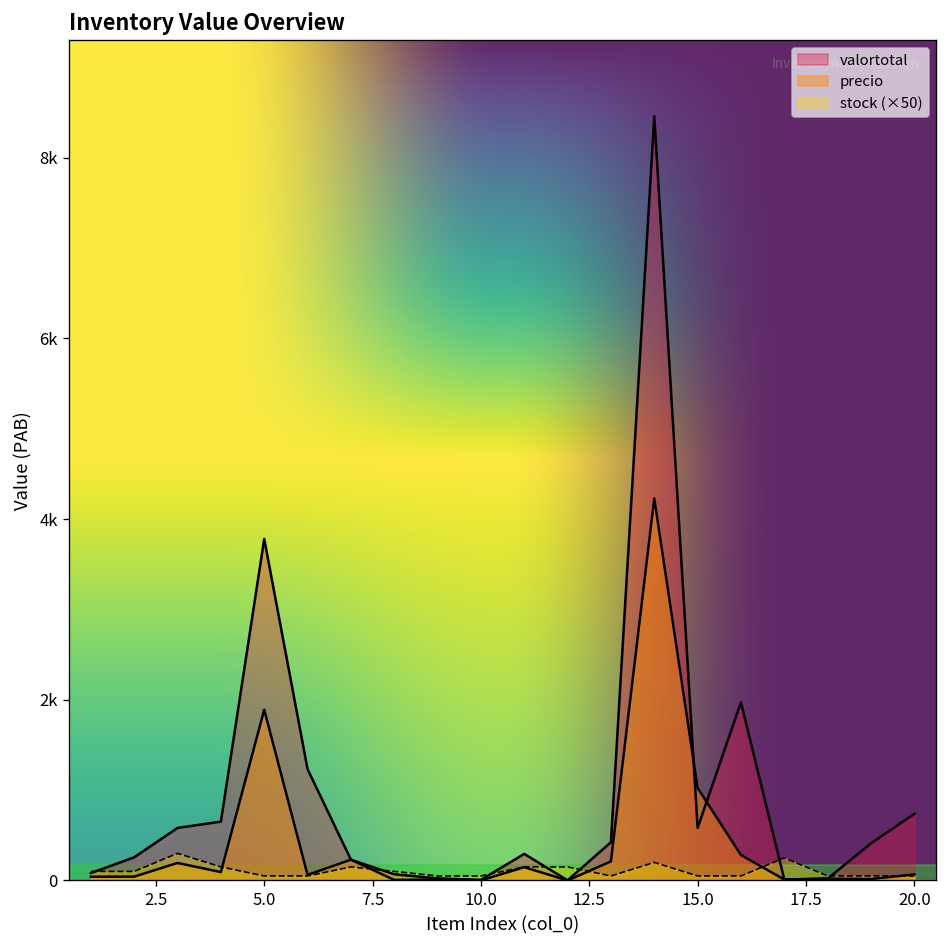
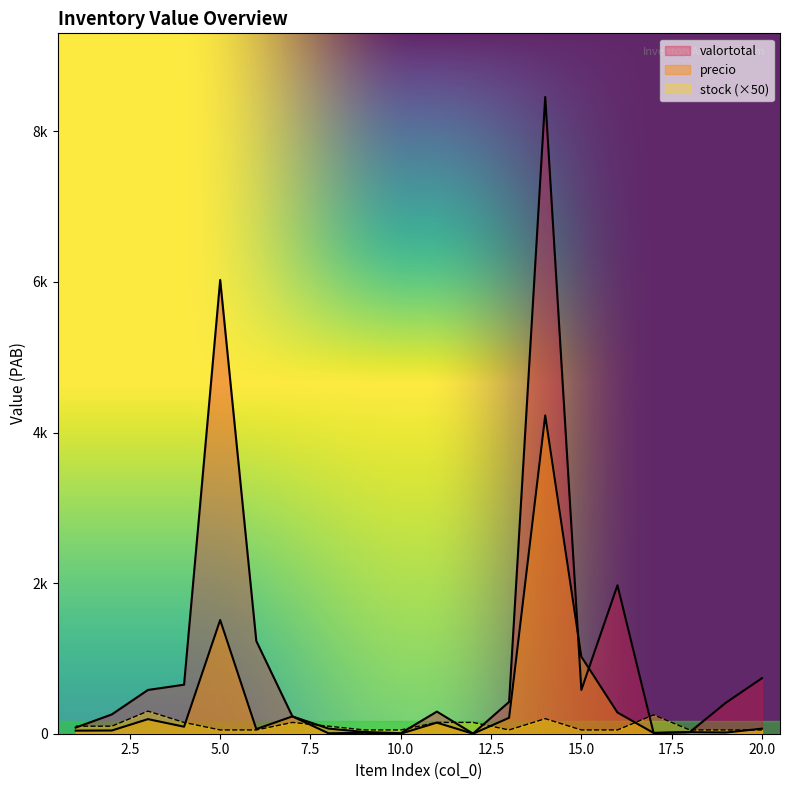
valortotal, 5.0: 3800 -> 6000
precio, 5.0: 1900 -> 1500
